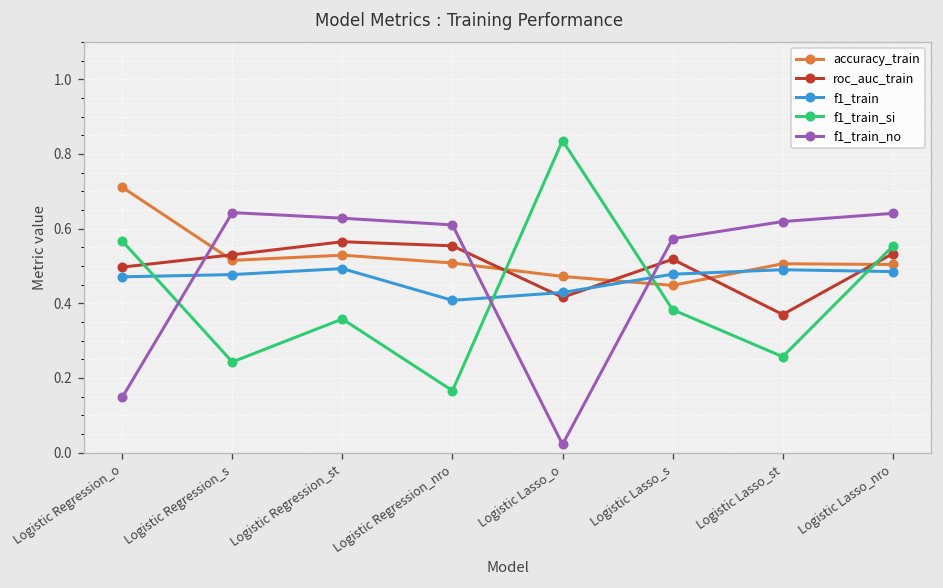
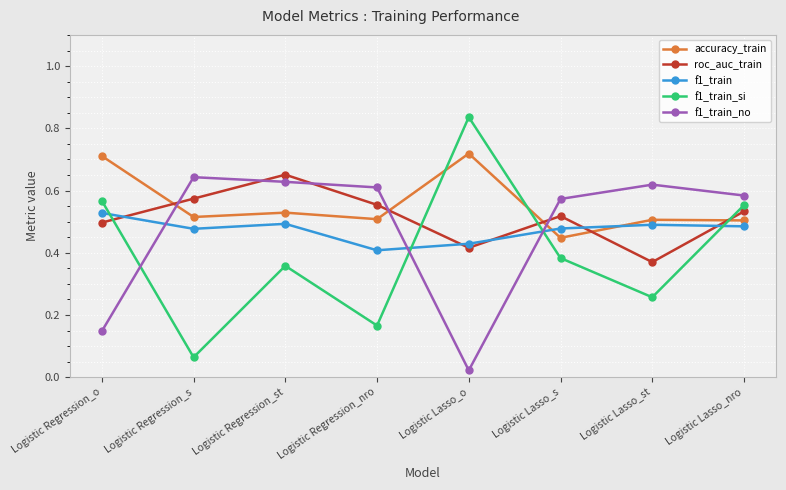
f1_train, Logistic Regression_o: 0.47 -> 0.53
roc_auc_train, Logistic Regression_s: 0.53 -> 0.57
f1_train_si, Logistic Regression_s: 0.24 -> 0.06
roc_auc_train, Logistic Regression_st: 0.57 -> 0.65
accuracy_train, Logistic Lasso_o: 0.47 -> 0.72
f1_train_no, Logistic Lasso_nro: 0.64 -> 0.58
